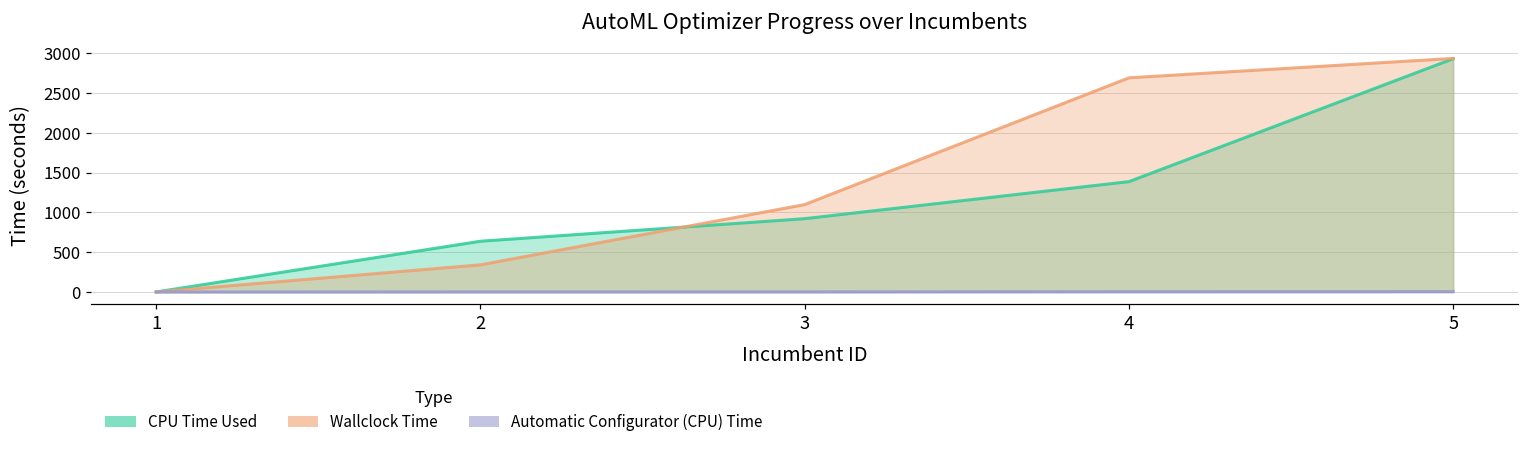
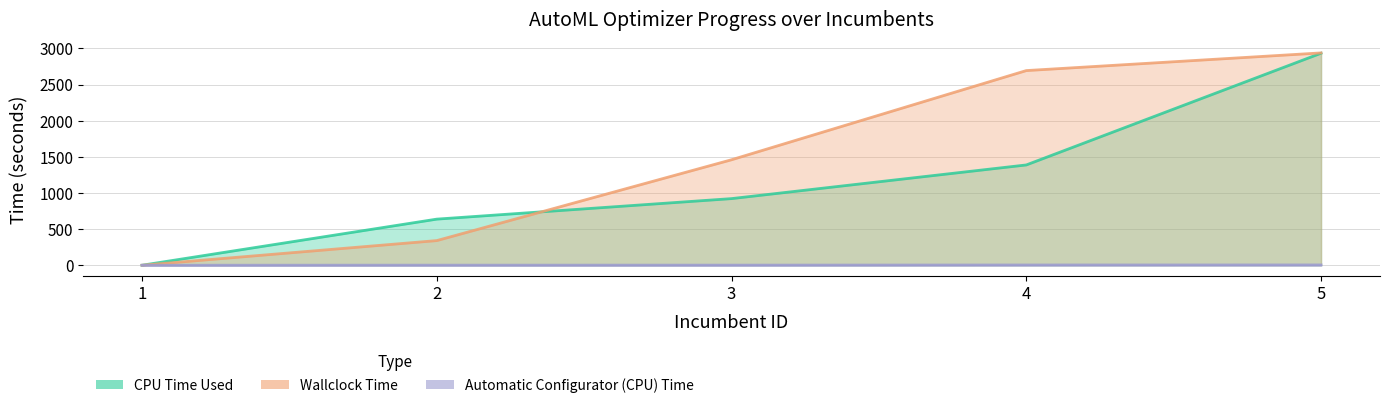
Wallclock Time, 3: 1100 -> 1500
